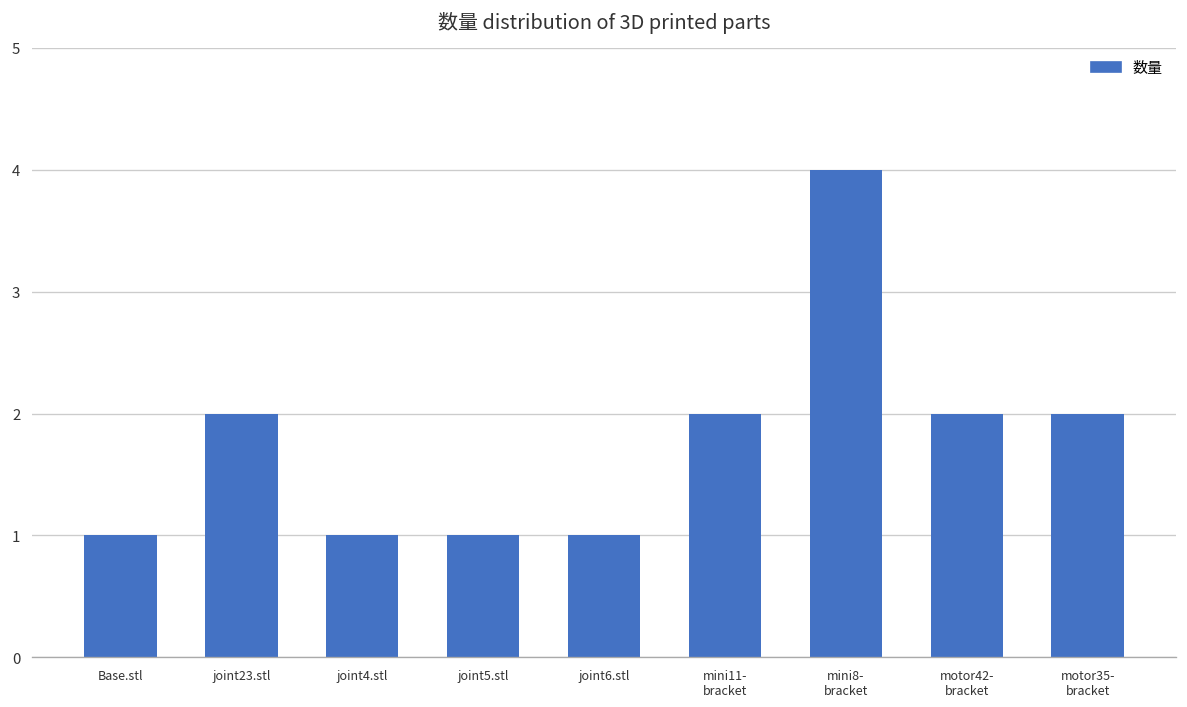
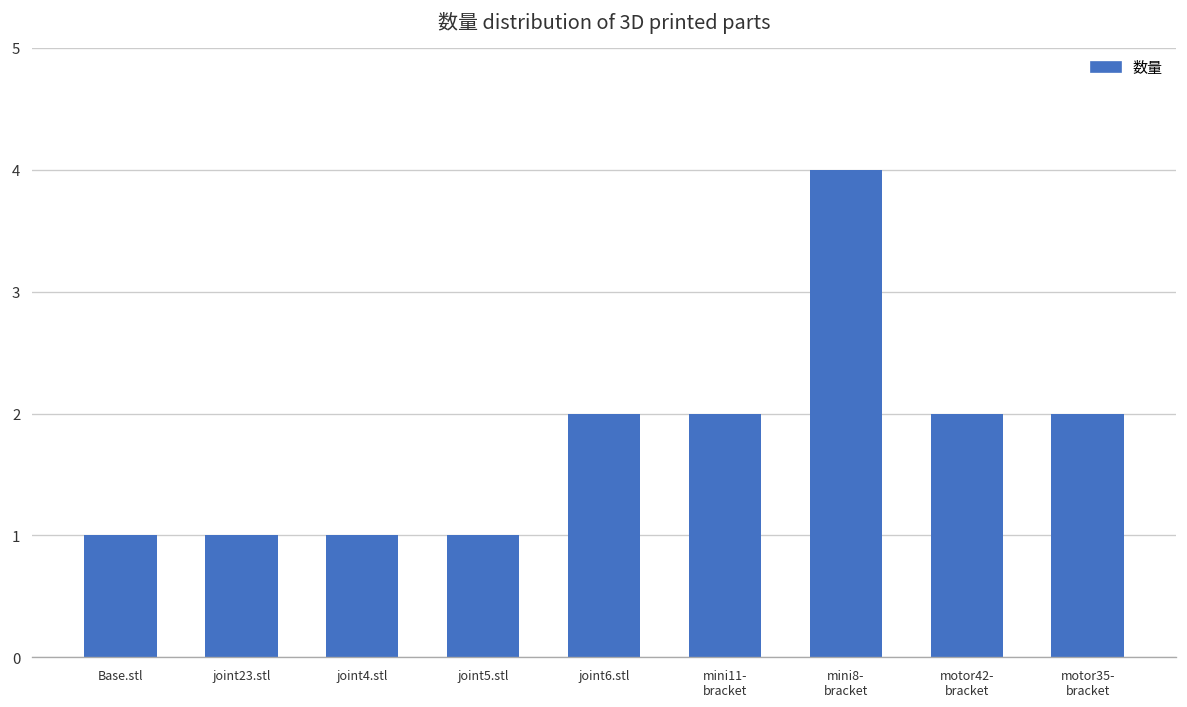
joint23.stl: 2 -> 1
joint6.stl: 1 -> 2
